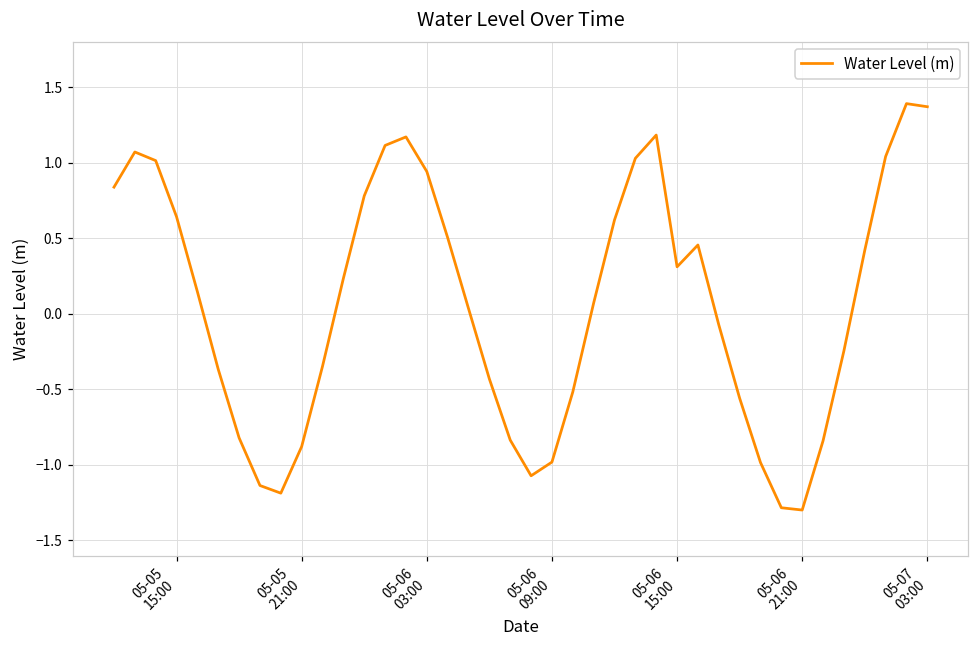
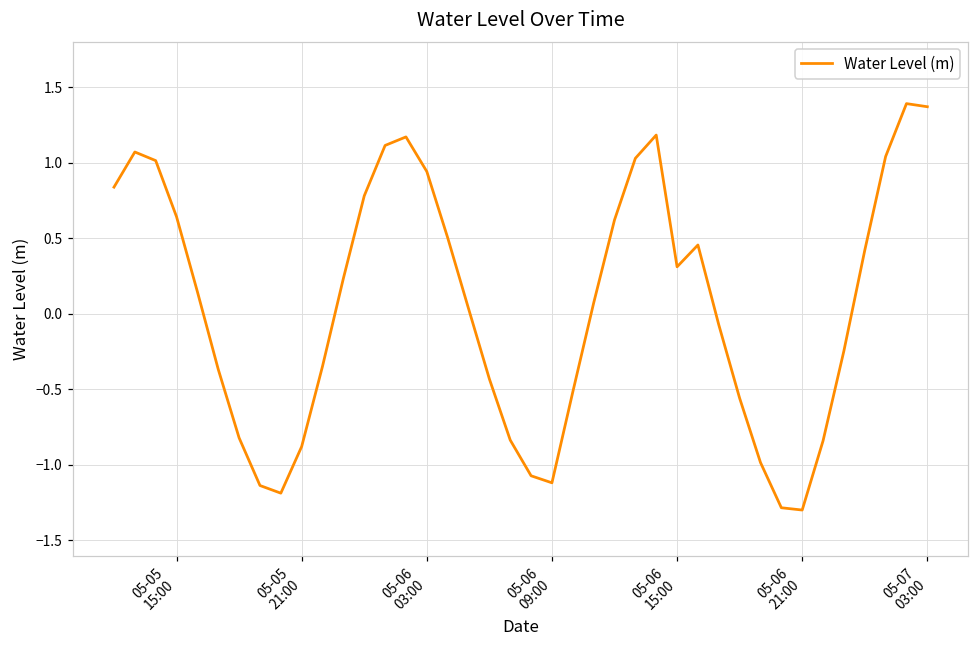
05-06 09:00: -0.98 -> -1.12
